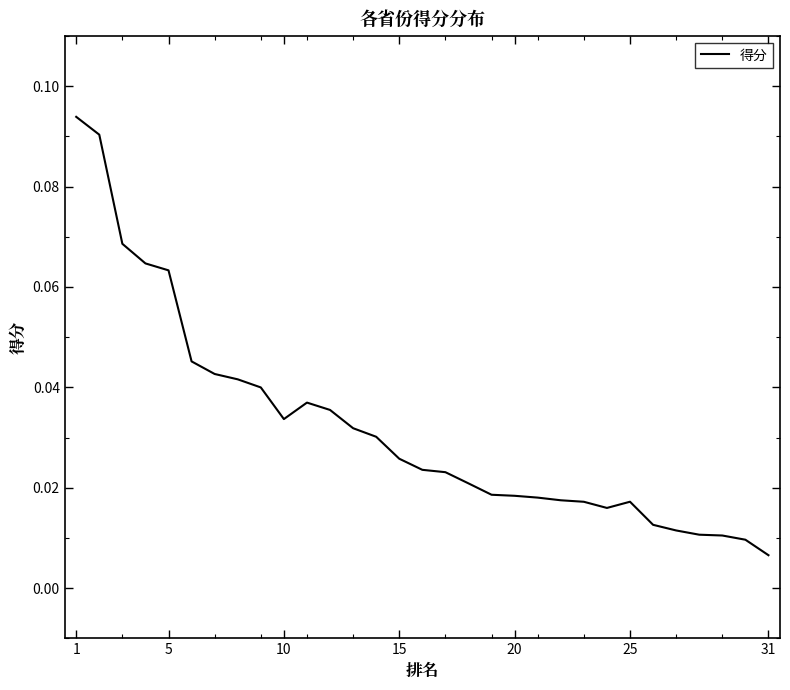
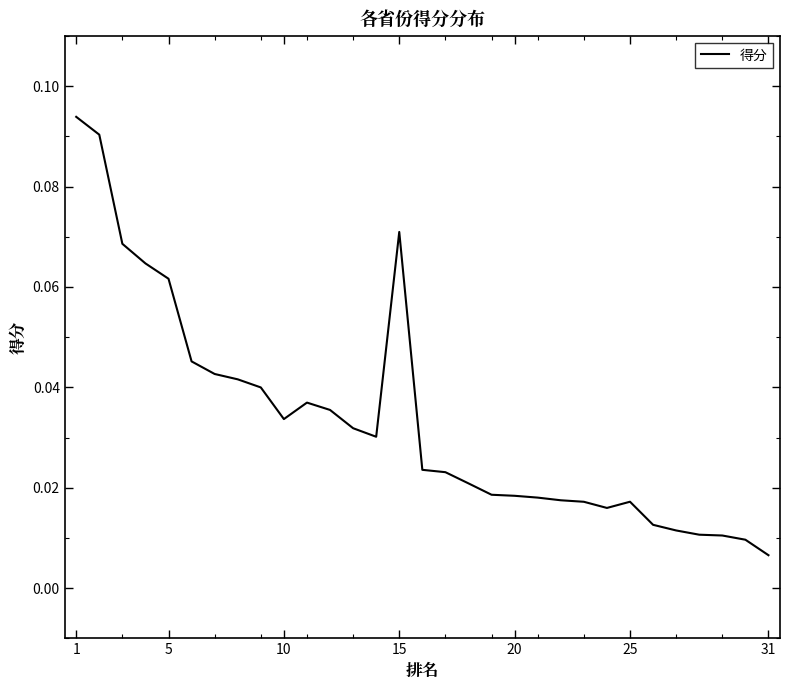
5: 0.063 -> 0.062
15: 0.026 -> 0.071
